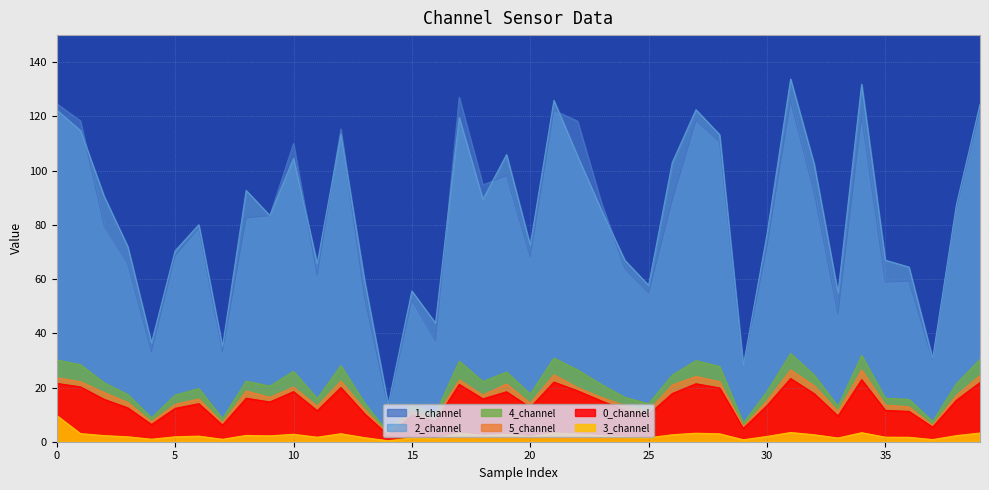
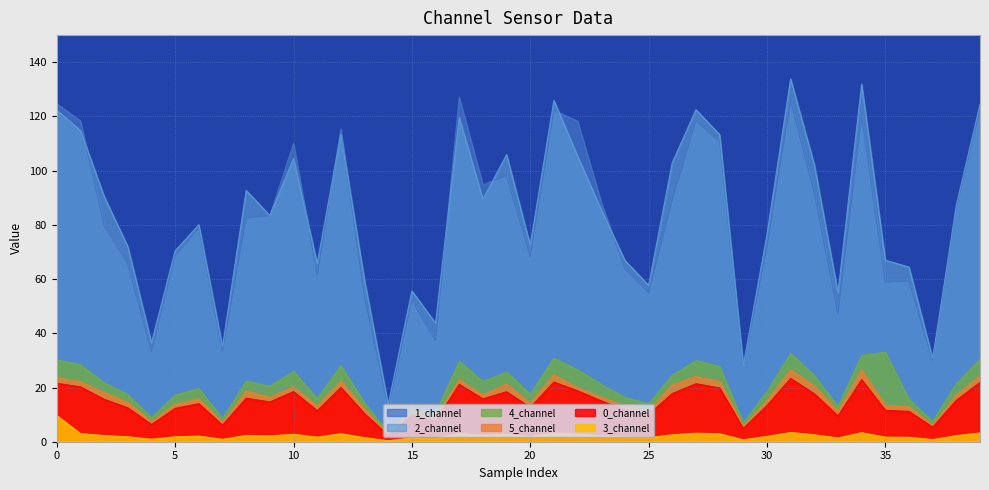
4_channel, 35: 16 -> 33
